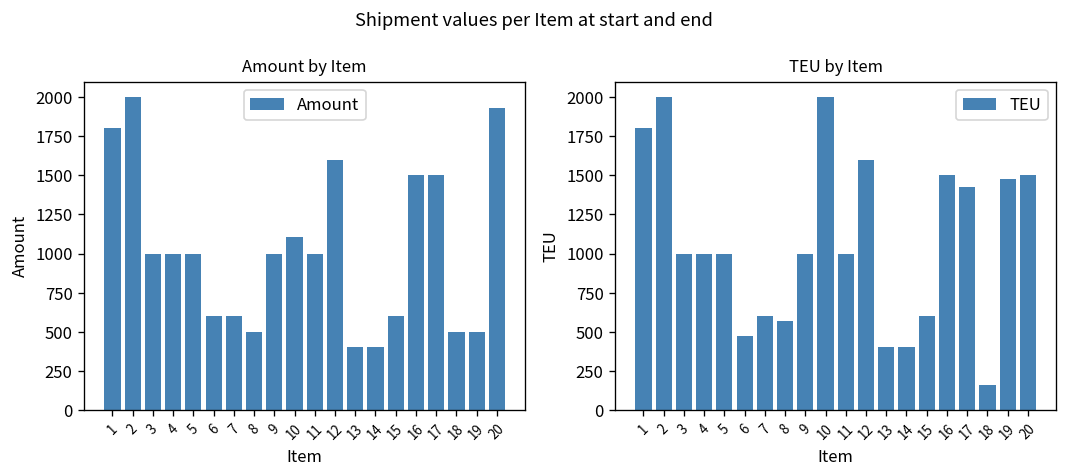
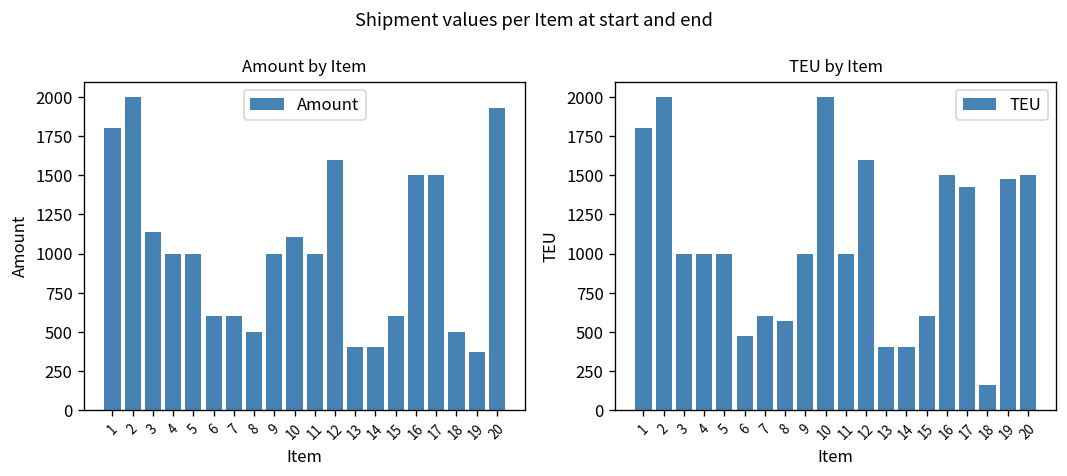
Amount by Item, 3: 1000 -> 1140
Amount by Item, 19: 500 -> 370
